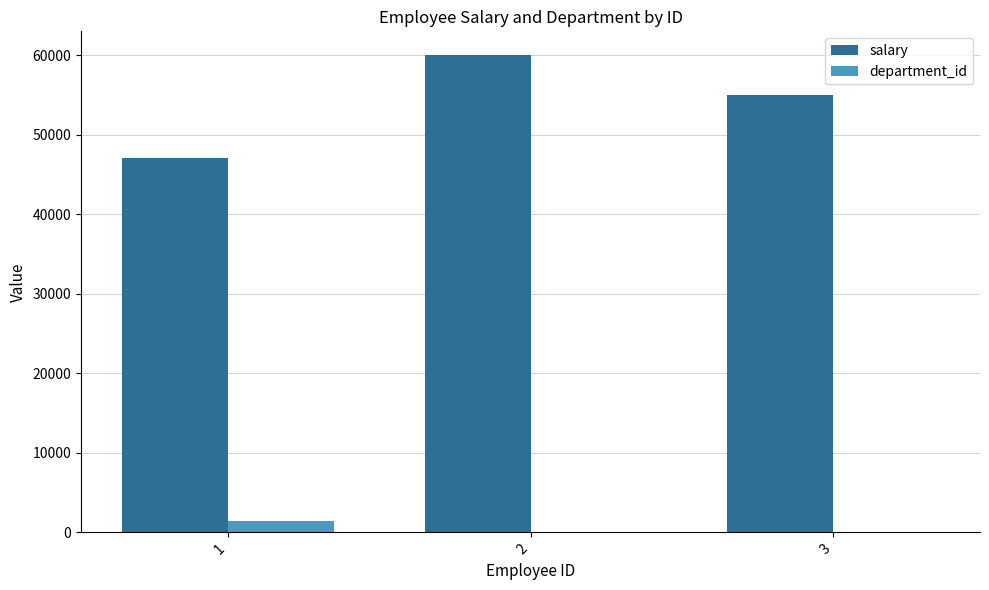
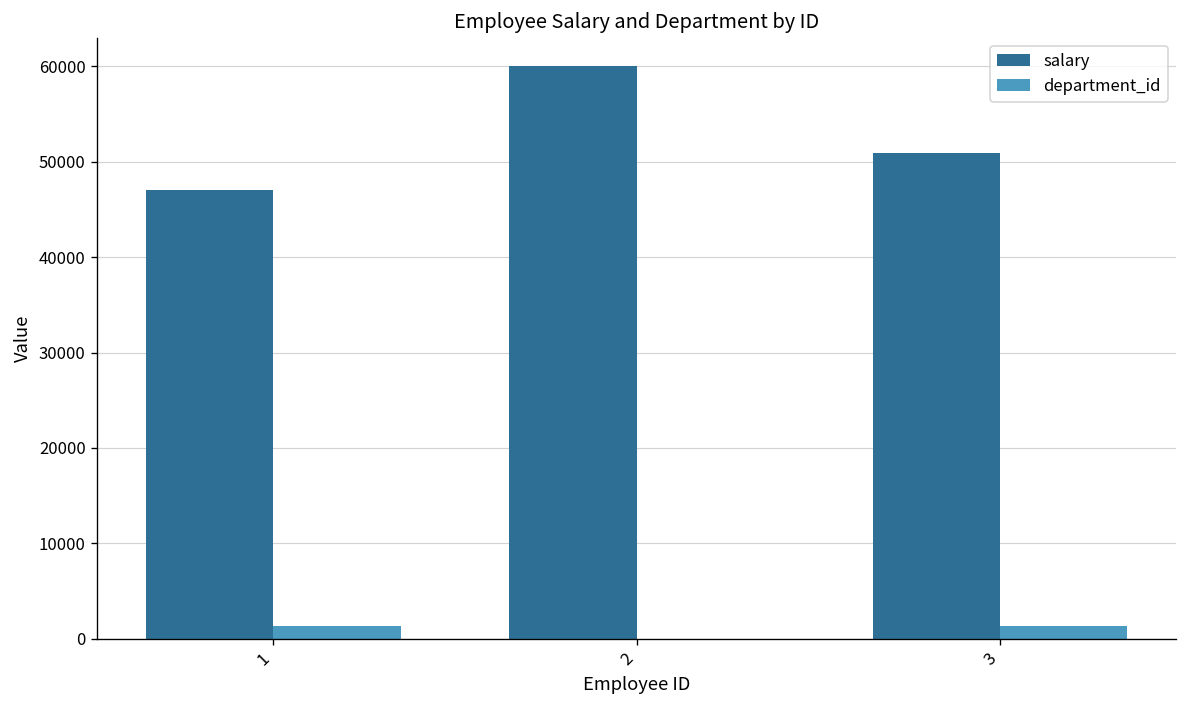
salary, 3: 55000 -> 51000
department_id, 3: 0 -> 1000
